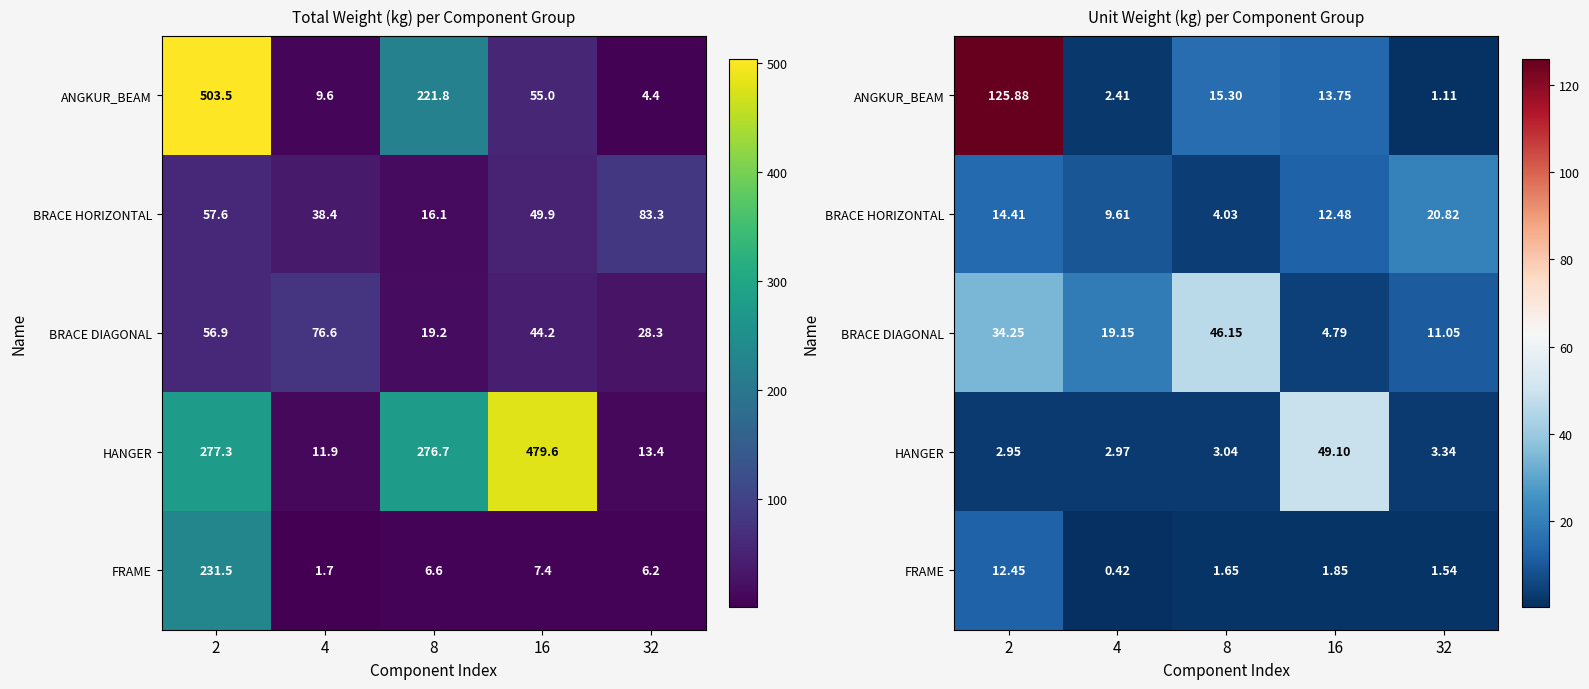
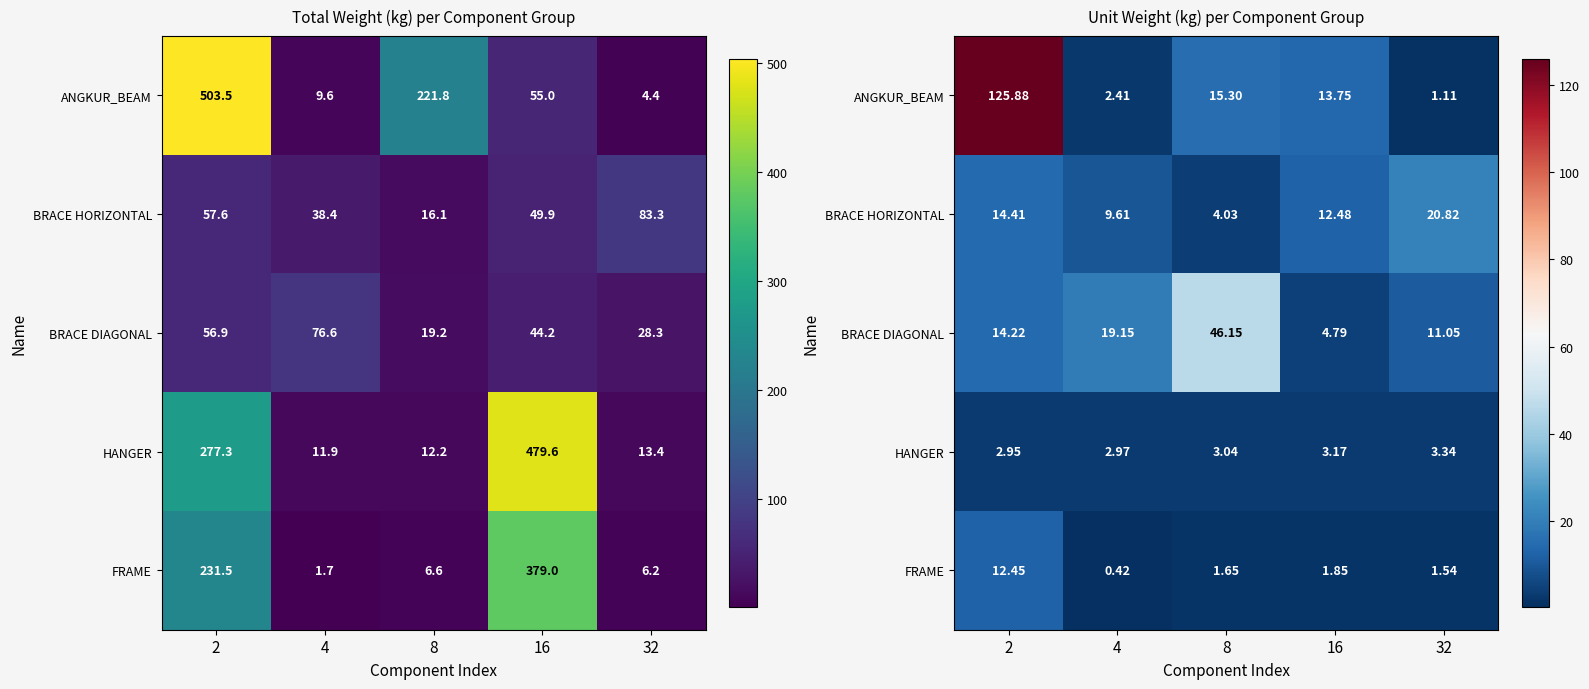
Total Weight (kg) per Component Group, HANGER, 8: 276.7 -> 12.2
Total Weight (kg) per Component Group, FRAME, 16: 7.4 -> 379.0
Unit Weight (kg) per Component Group, BRACE DIAGONAL, 2: 34.25 -> 14.22
Unit Weight (kg) per Component Group, HANGER, 16: 49.10 -> 3.17
